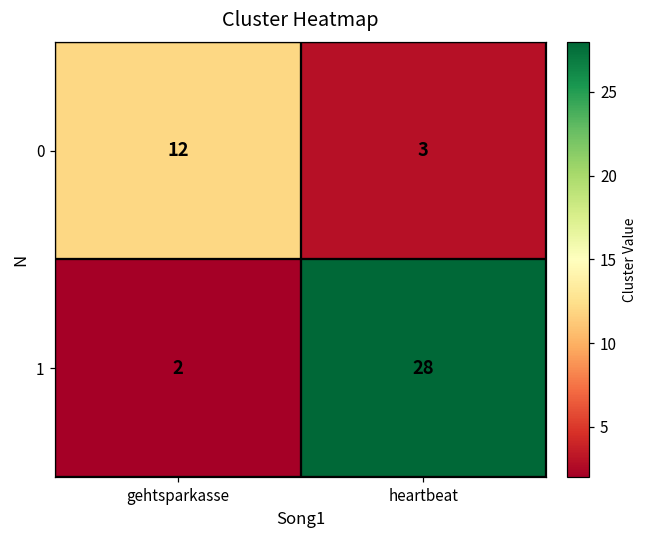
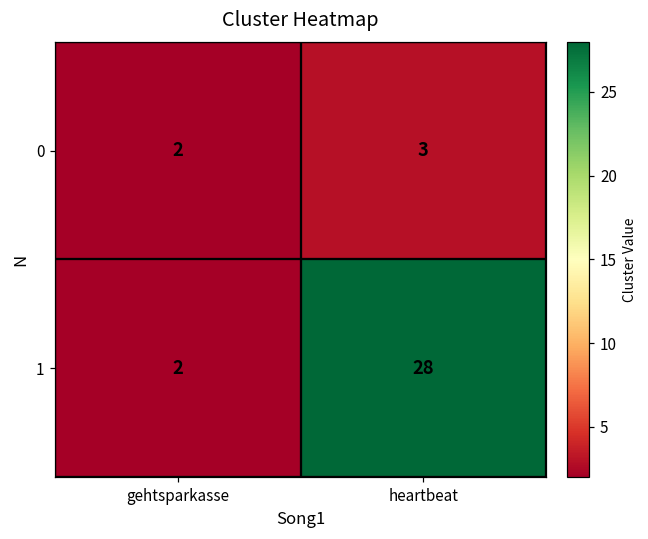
0, gehtsparkasse: 12 -> 2
